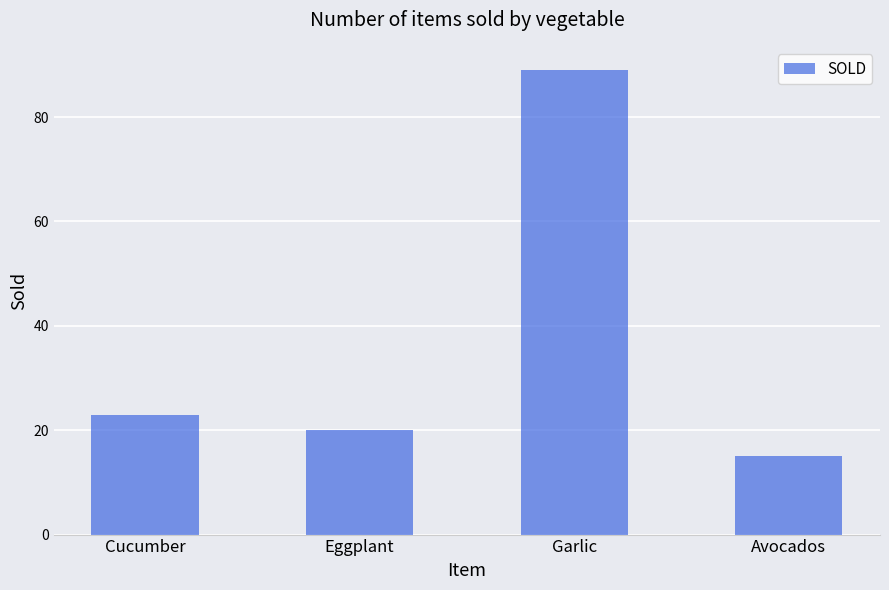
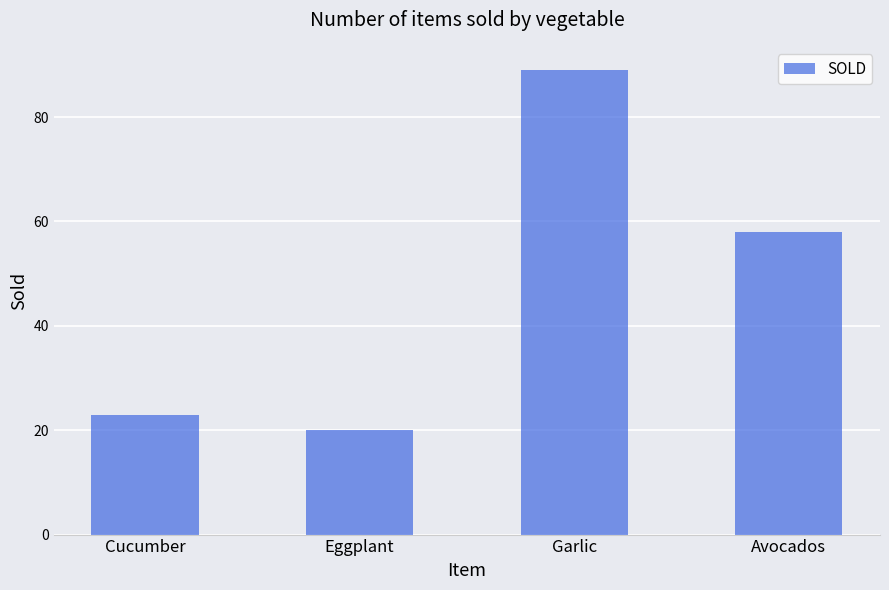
Avocados: 15 -> 58
